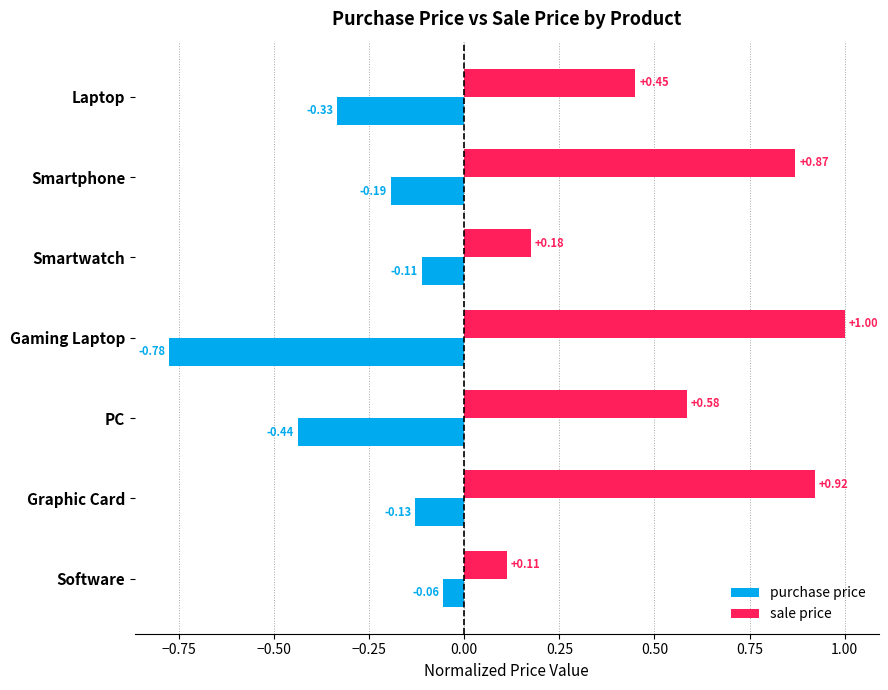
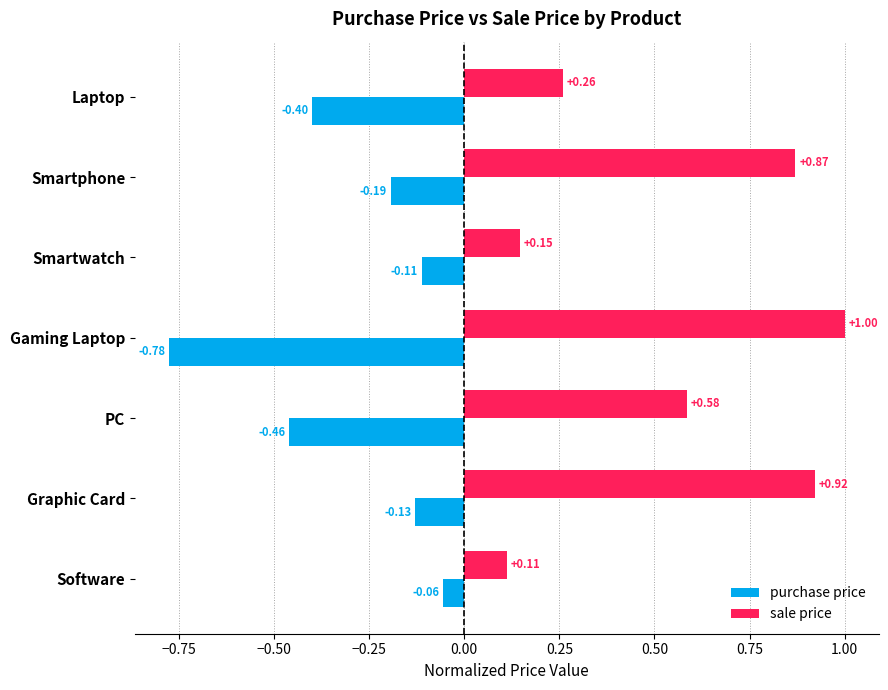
sale price, Laptop: +0.45 -> +0.26
purchase price, Laptop: -0.33 -> -0.40
sale price, Smartwatch: +0.18 -> +0.15
purchase price, PC: -0.44 -> -0.46
